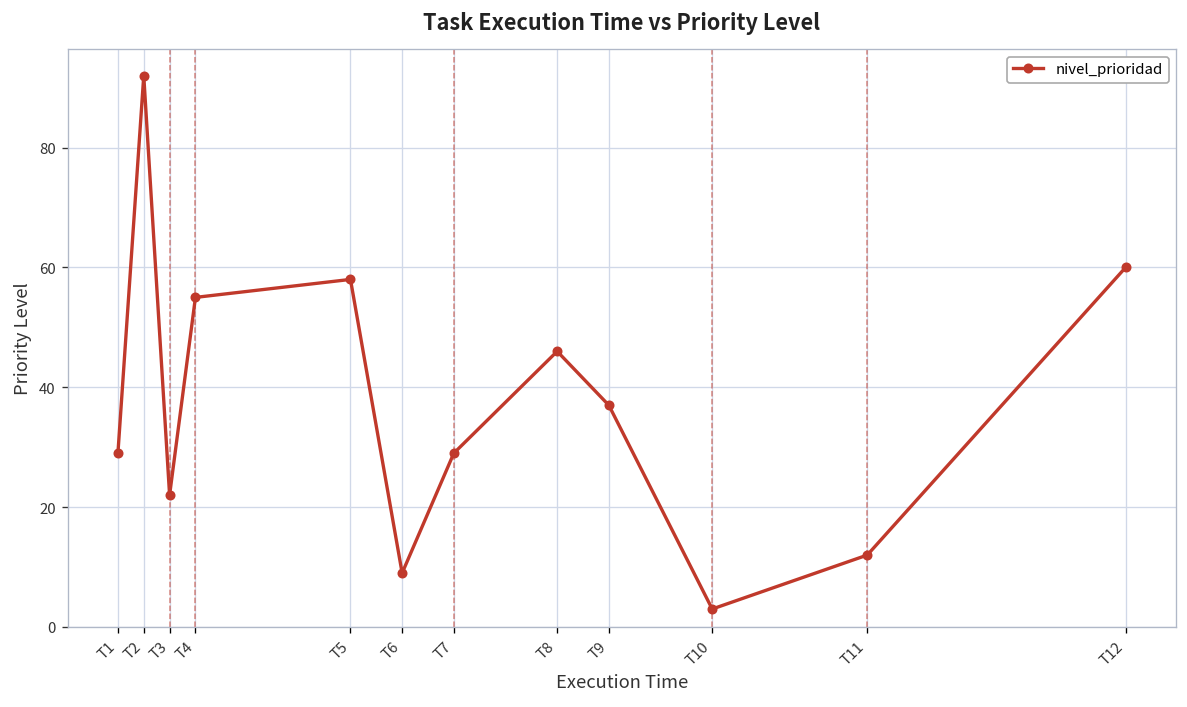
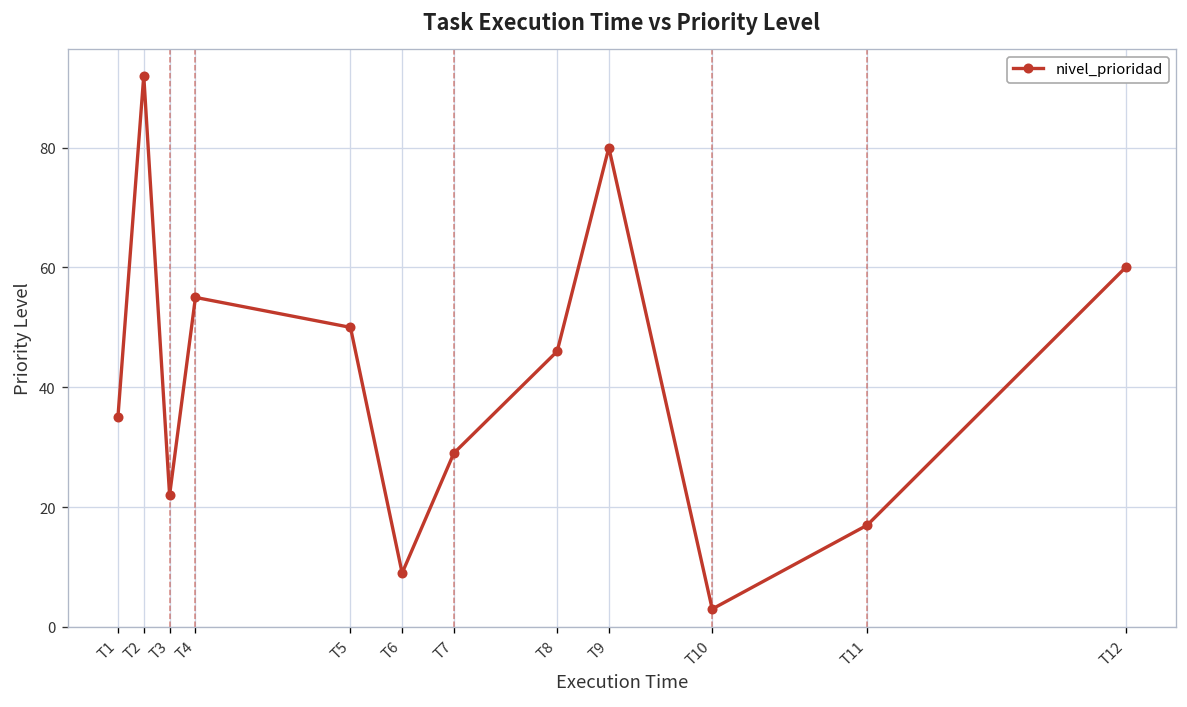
T1: 29 -> 35
T5: 58 -> 50
T9: 37 -> 80
T11: 12 -> 17
